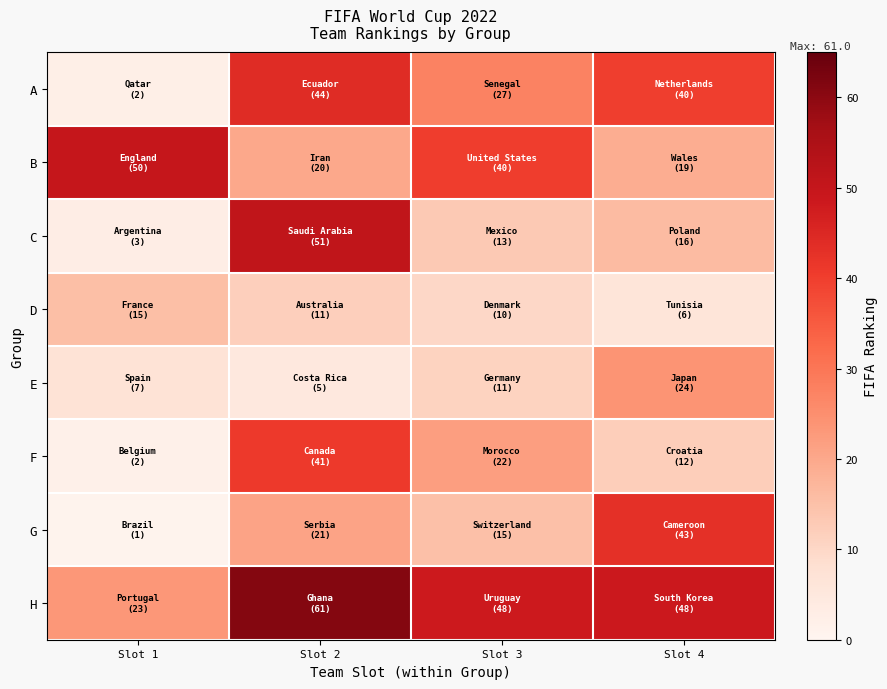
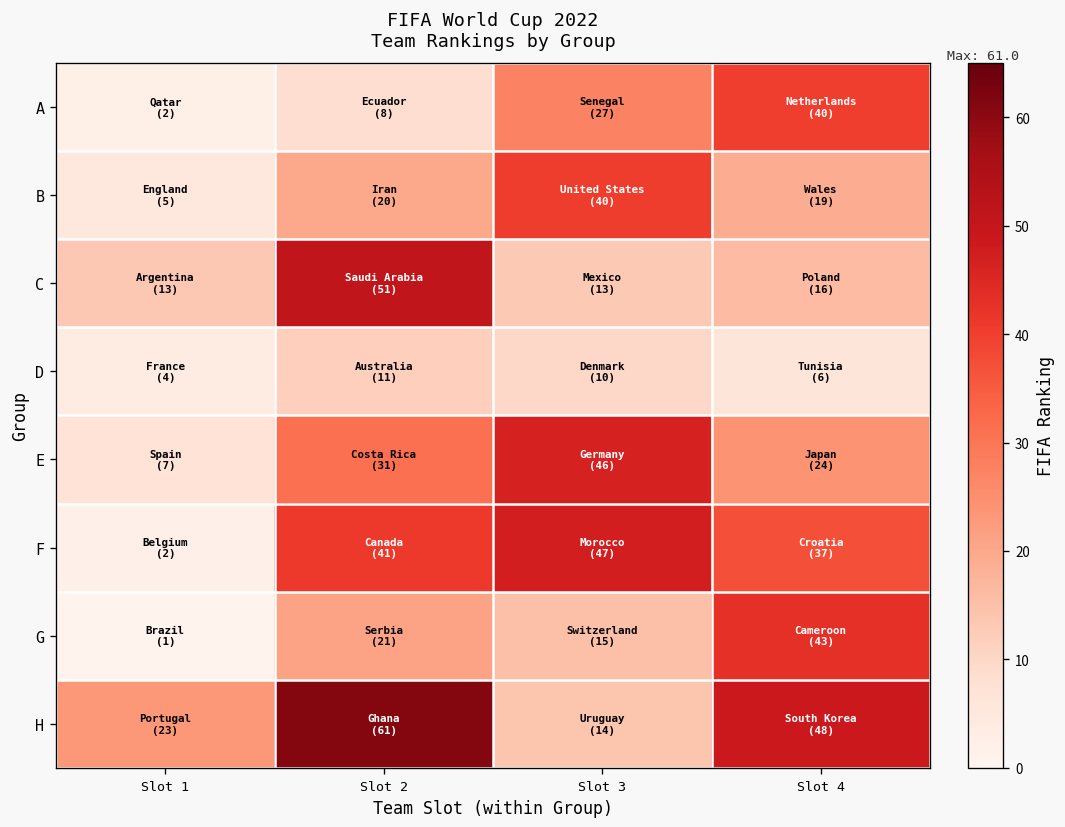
A, Slot 2: (44) -> (8)
B, Slot 1: (50) -> (5)
C, Slot 1: (3) -> (13)
D, Slot 1: (15) -> (4)
E, Slot 2: (5) -> (31)
E, Slot 3: (11) -> (46)
F, Slot 3: (22) -> (47)
F, Slot 4: (12) -> (37)
H, Slot 3: (48) -> (14)
